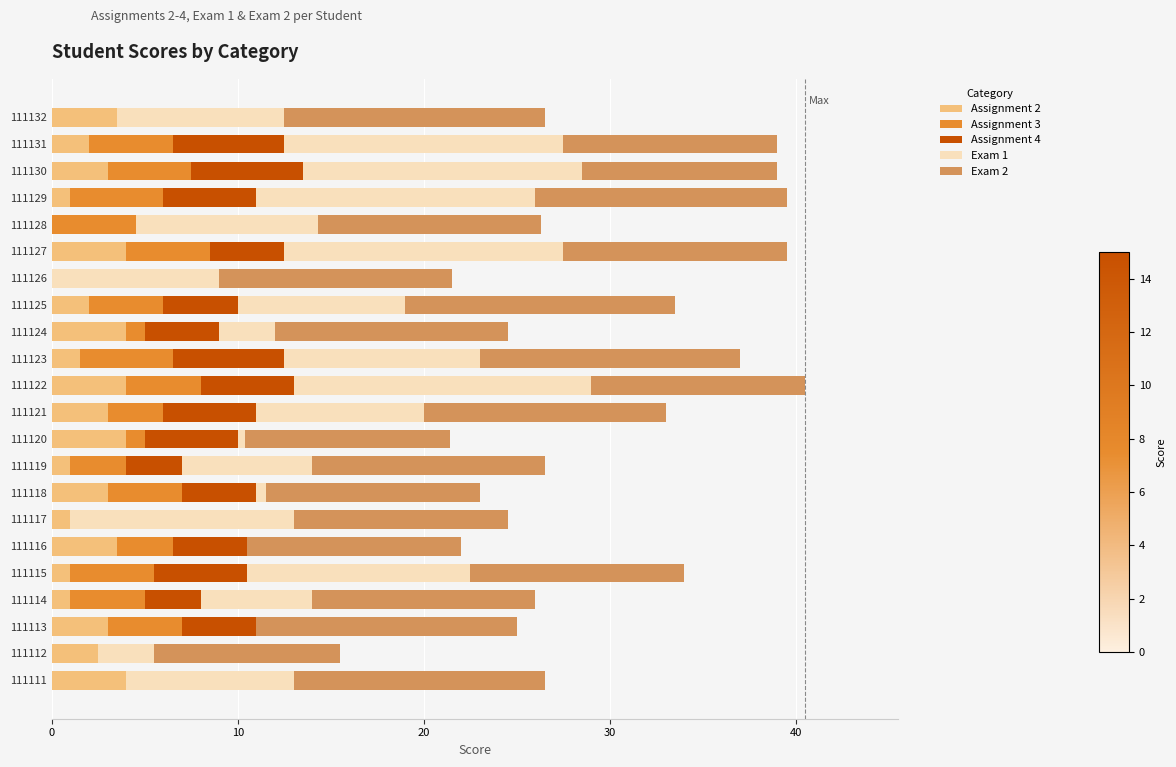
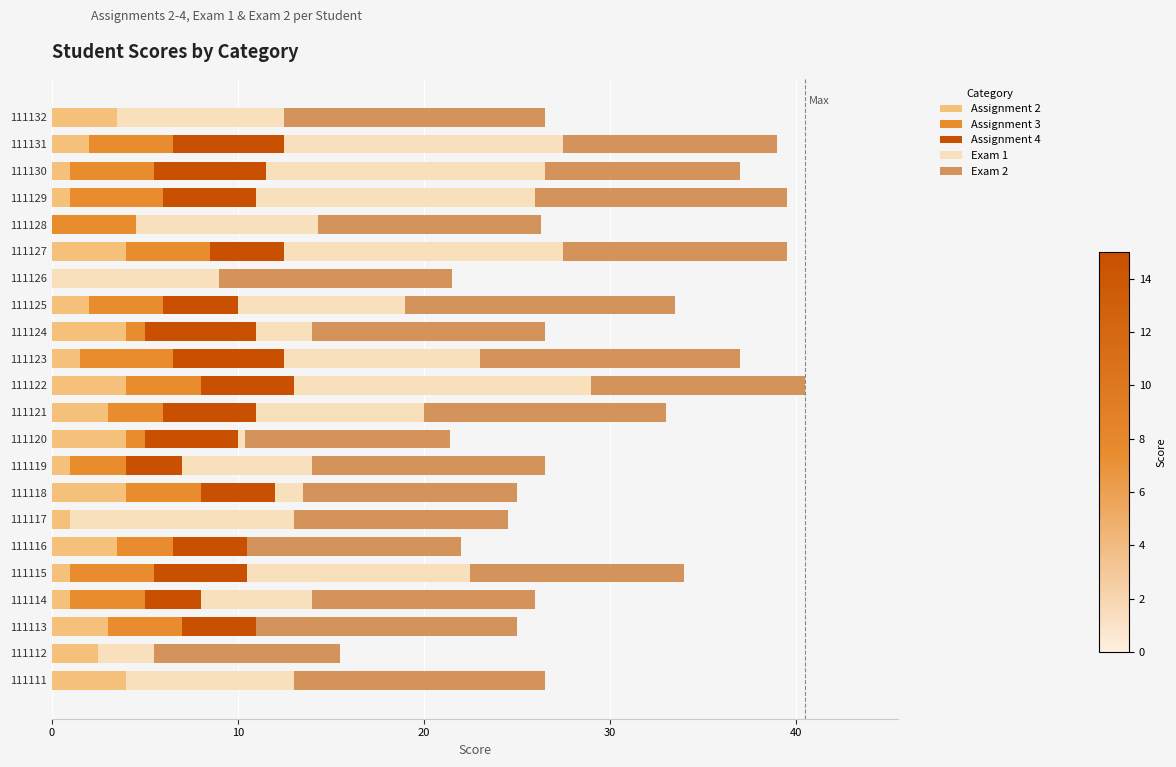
Assignment 2, 111130: 3 -> 1
Assignment 4, 111124: 4 -> 6
Assignment 2, 111118: 3 -> 4
Exam 1, 111118: 0.5 -> 1.5
